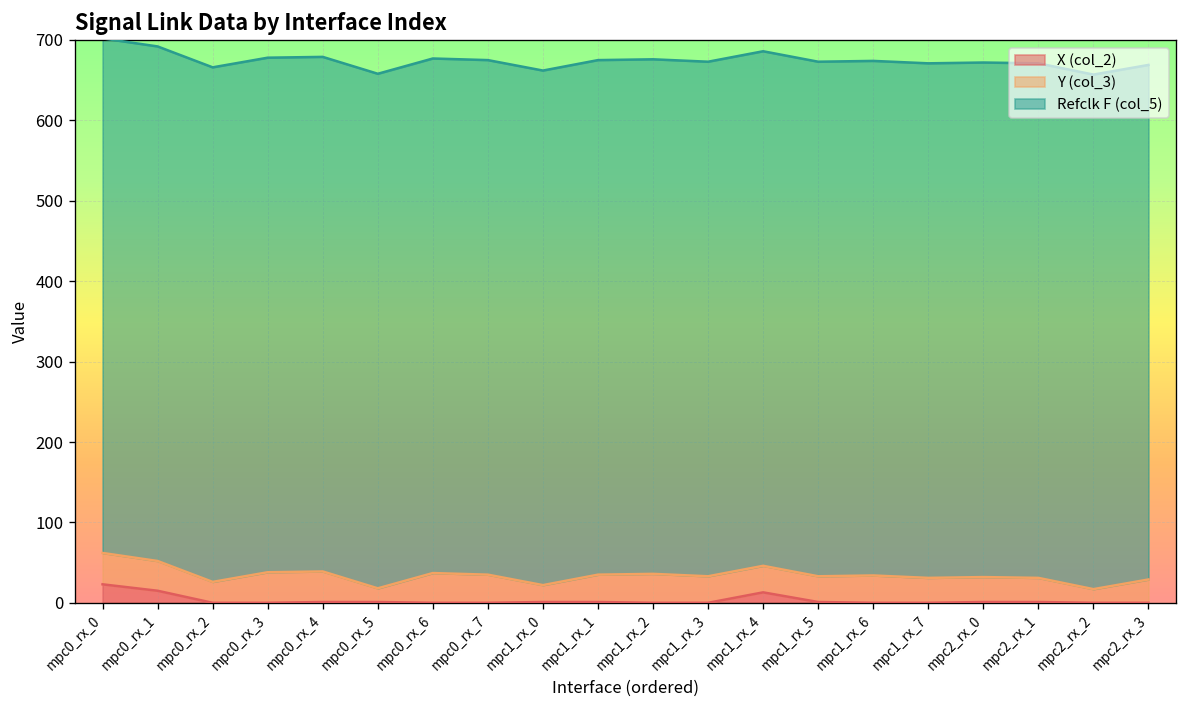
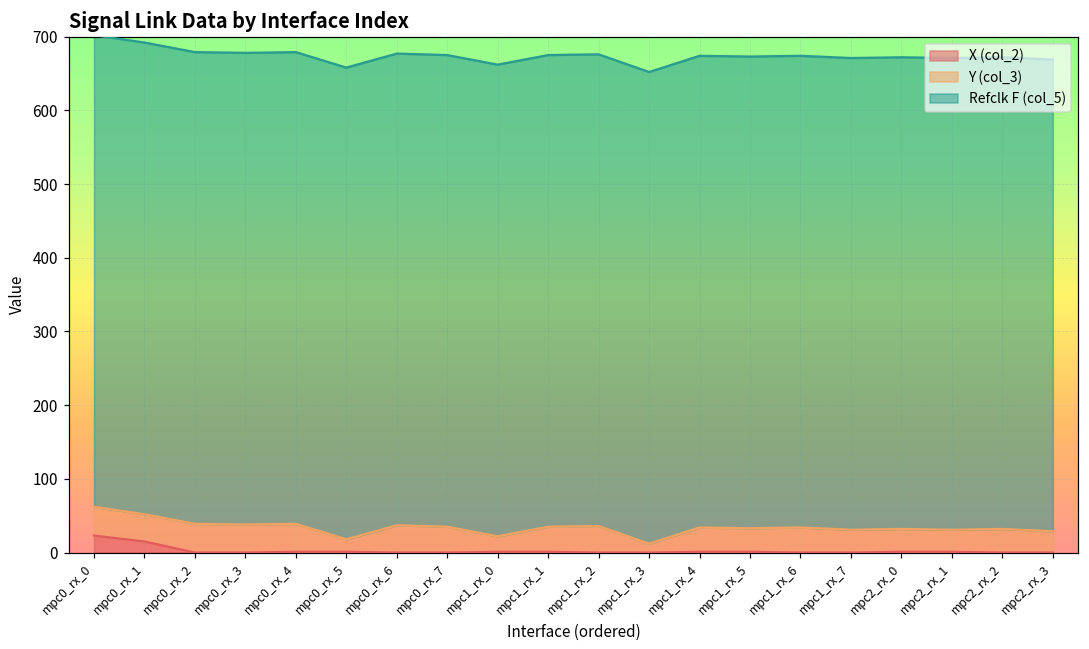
Y (col_3), mpc0_rx_2: 30 -> 40
Y (col_3), mpc1_rx_3: 30 -> 10
X (col_2), mpc1_rx_4: 10 -> 0
Y (col_3), mpc2_rx_2: 20 -> 30
